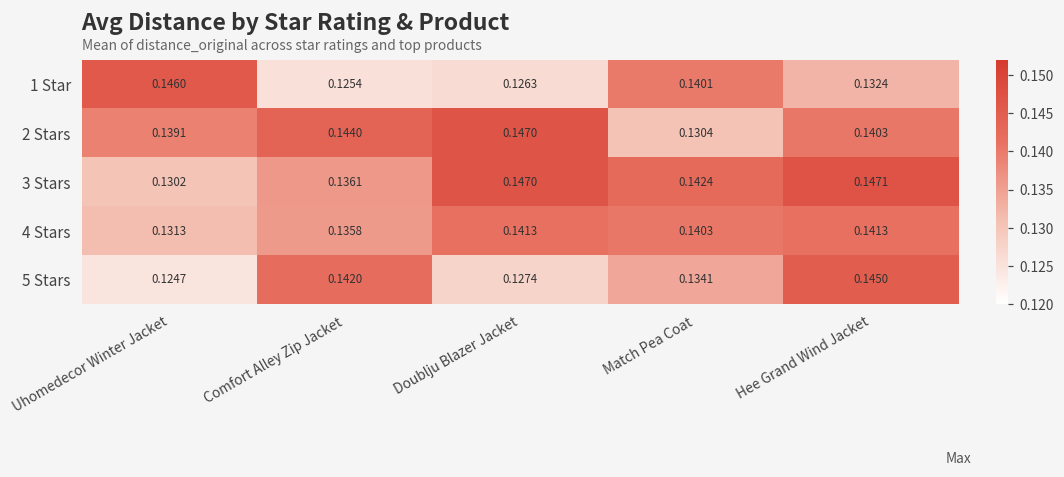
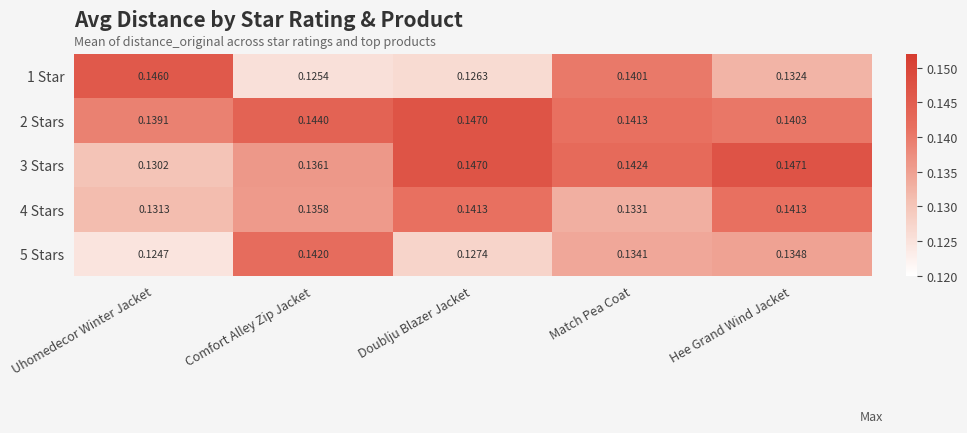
2 Stars, Match Pea Coat: 0.1304 -> 0.1413
4 Stars, Match Pea Coat: 0.1403 -> 0.1331
5 Stars, Hee Grand Wind Jacket: 0.1450 -> 0.1348
